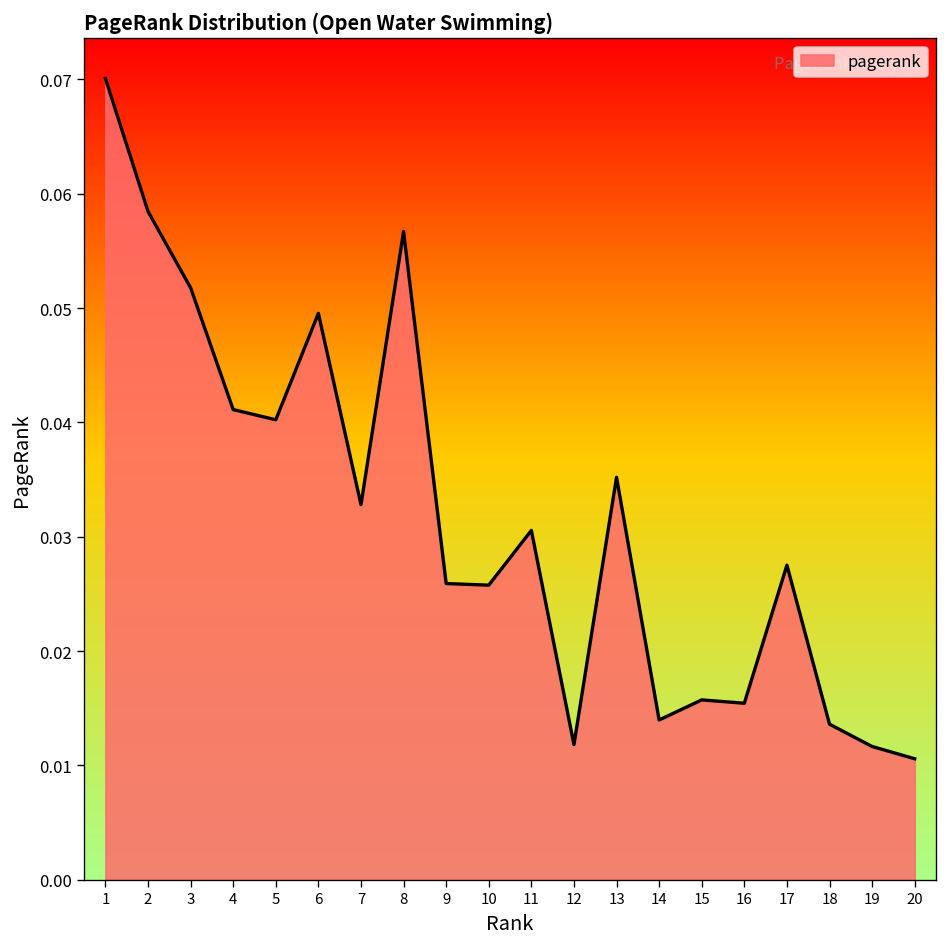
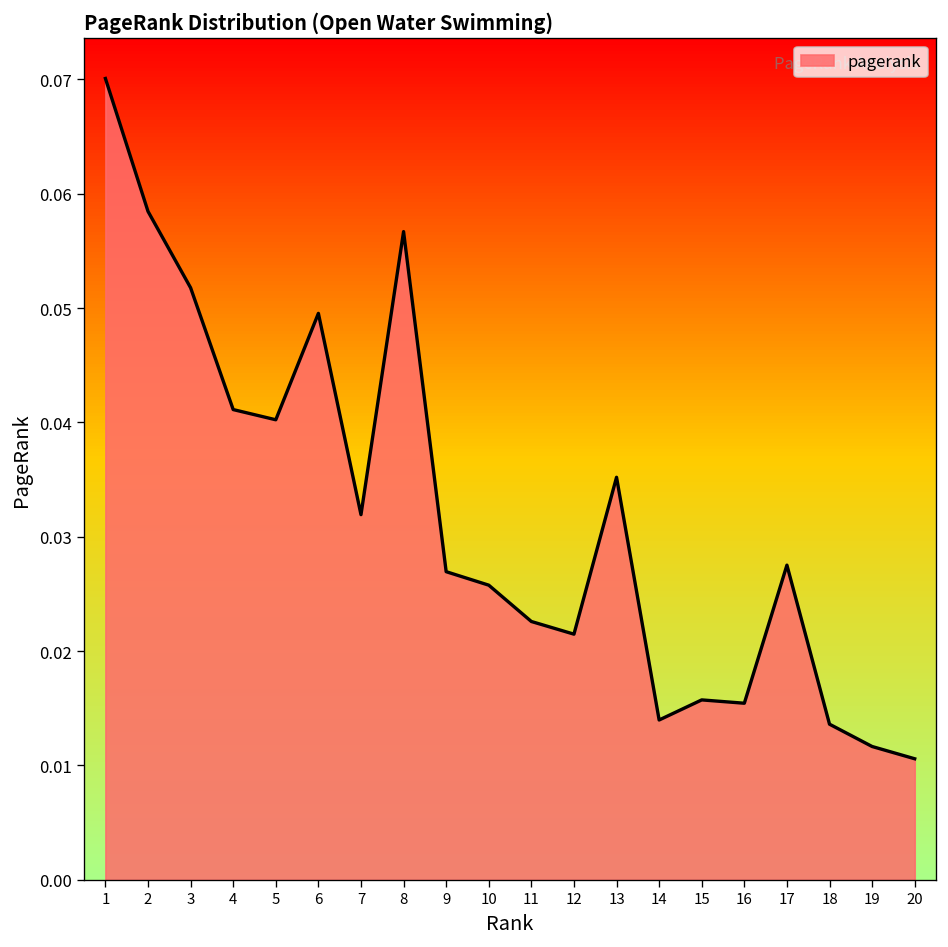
7: 0.033 -> 0.032
9: 0.026 -> 0.027
11: 0.031 -> 0.023
12: 0.012 -> 0.021
